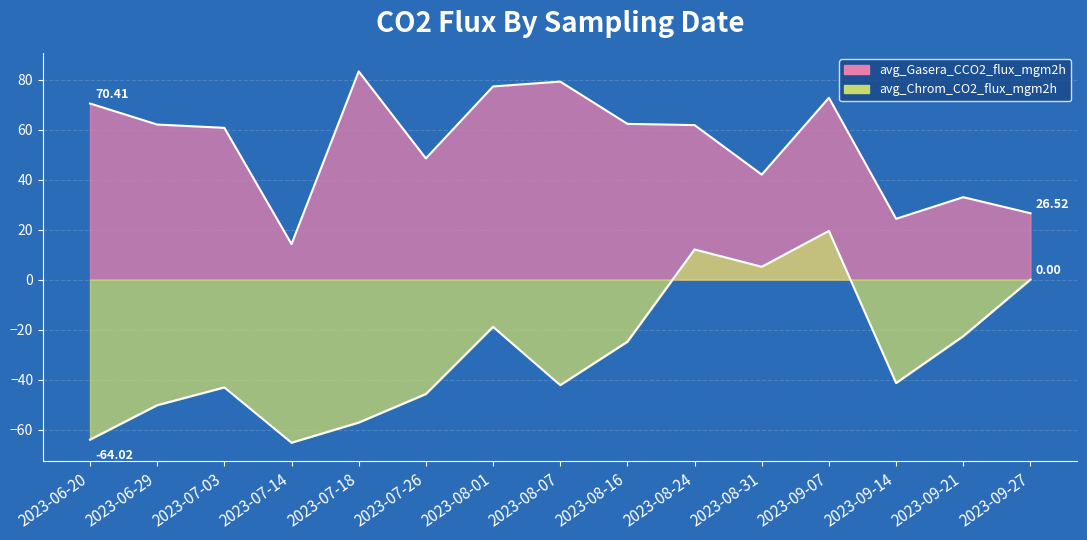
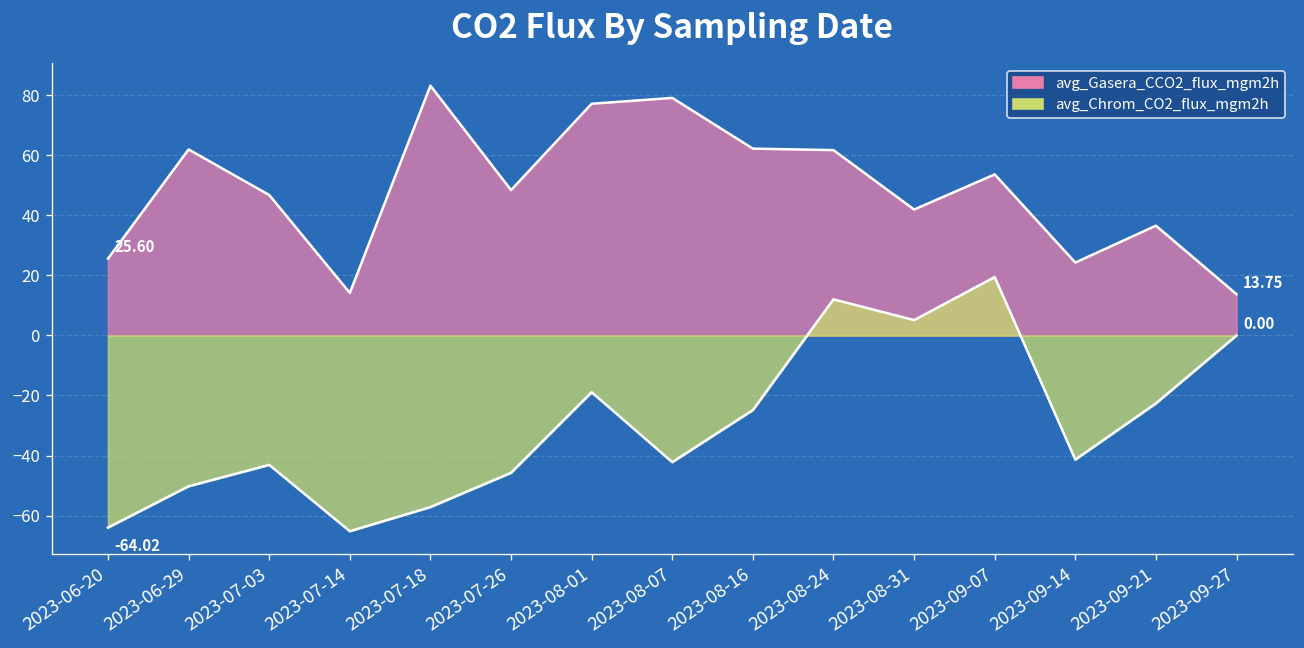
avg_Gasera_CCO2_flux_mgm2h, 2023-06-20: 70.41 -> 25.60
avg_Gasera_CCO2_flux_mgm2h, 2023-07-03: 61 -> 47
avg_Gasera_CCO2_flux_mgm2h, 2023-09-07: 73 -> 54
avg_Gasera_CCO2_flux_mgm2h, 2023-09-21: 33 -> 37
avg_Gasera_CCO2_flux_mgm2h, 2023-09-27: 26.52 -> 13.75
